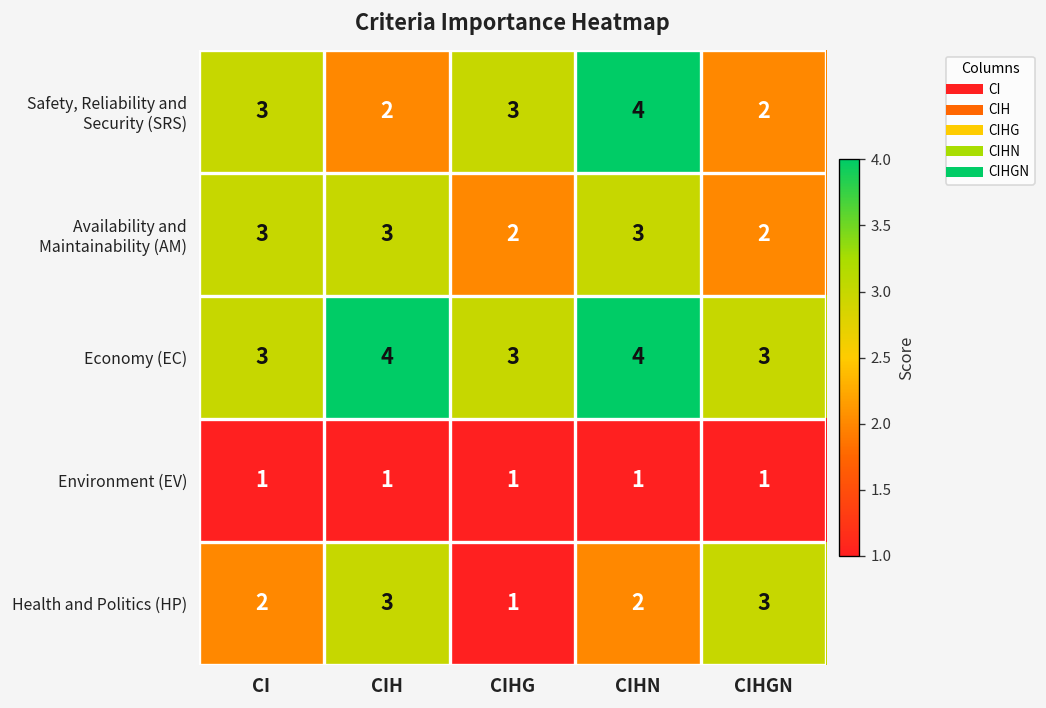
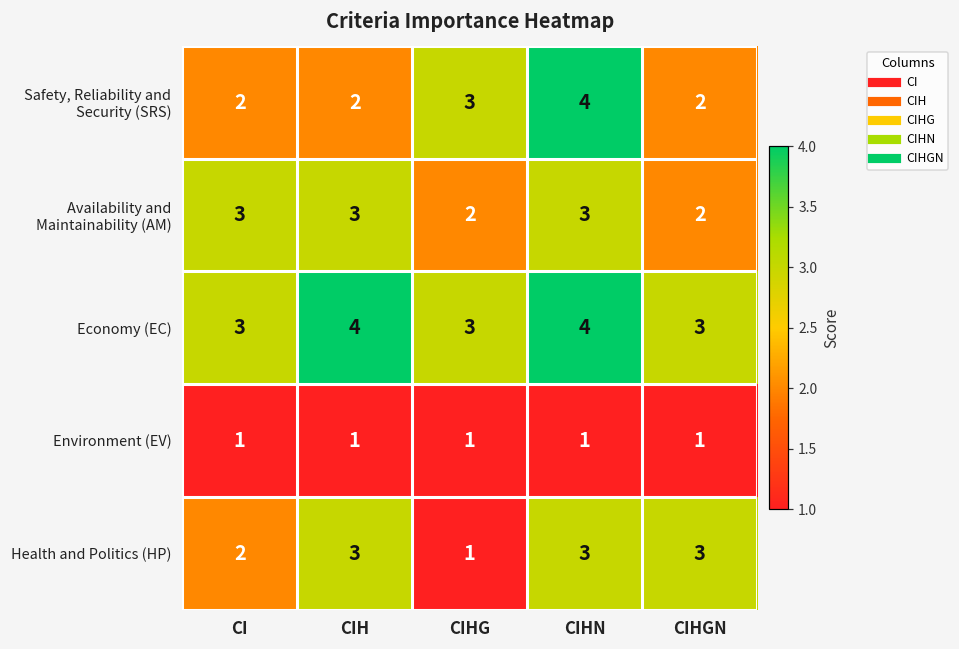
Safety, Reliability and Security (SRS), CI: 3 -> 2
Health and Politics (HP), CIHN: 2 -> 3
